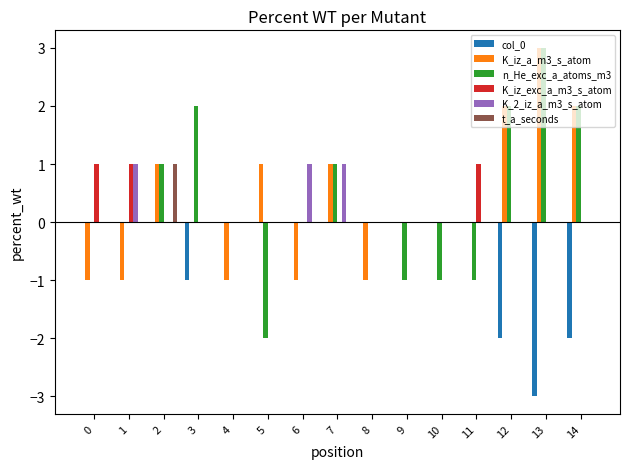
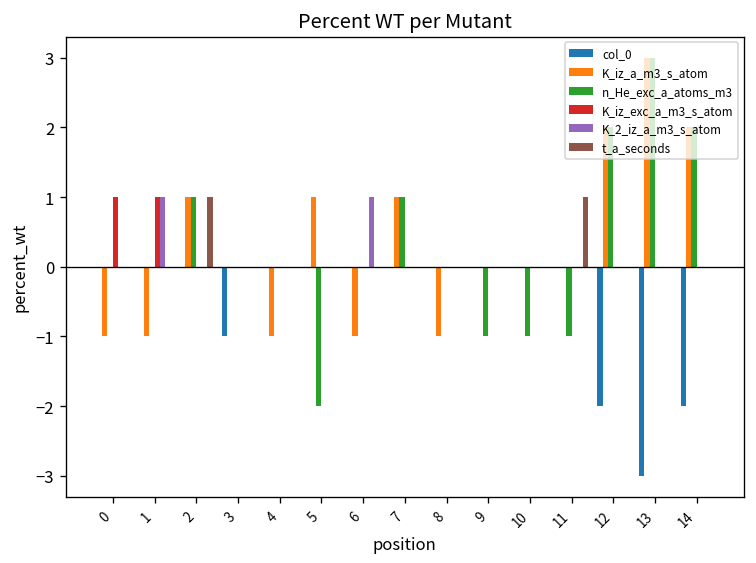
n_He_exc_a_atoms_m3, 3: 2 -> 0
K_2_iz_a_m3_s_atom, 7: 1 -> 0
K_iz_exc_a_m3_s_atom, 11: 1 -> 0
t_a_seconds, 11: 0 -> 1
